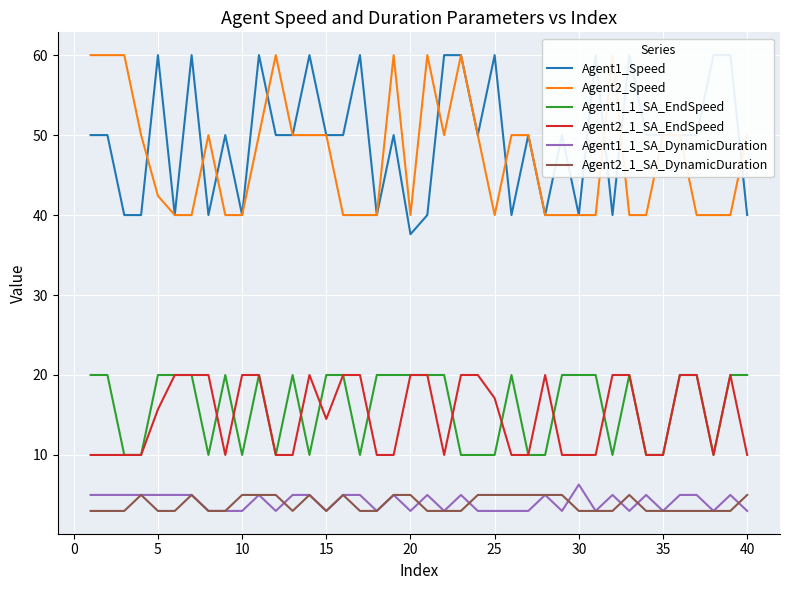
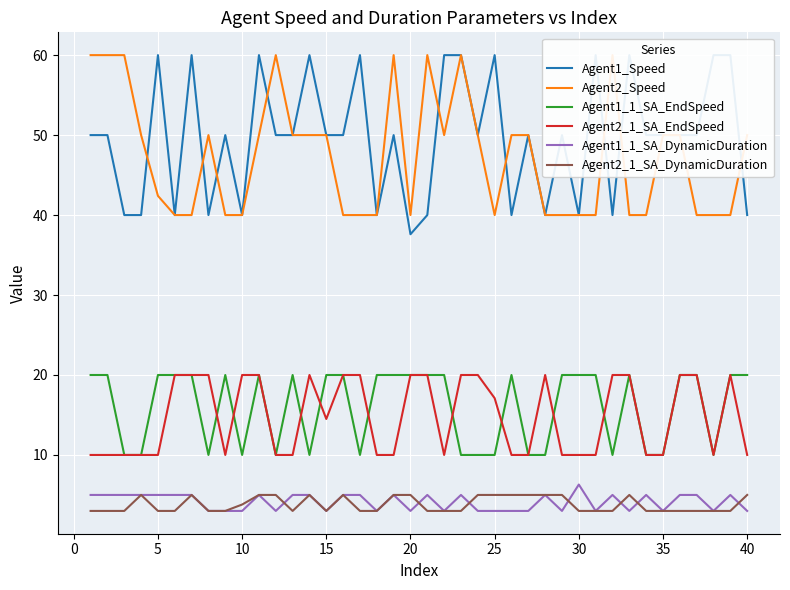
Agent2_1_SA_EndSpeed, 5: 16 -> 10
Agent2_1_SA_DynamicDuration, 10: 5 -> 4
